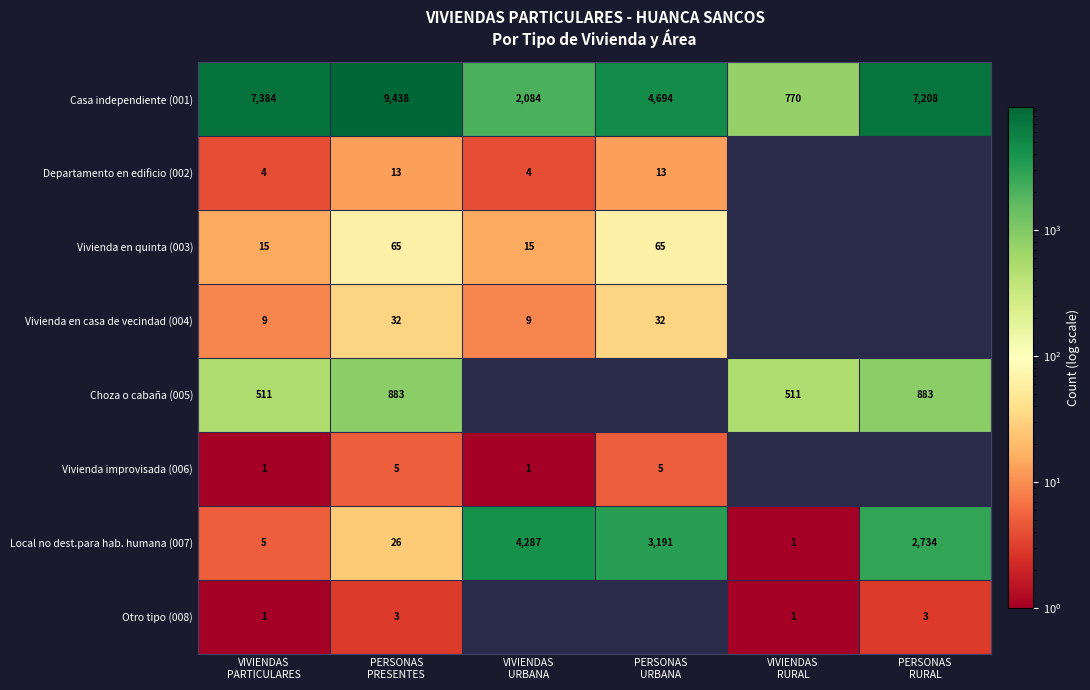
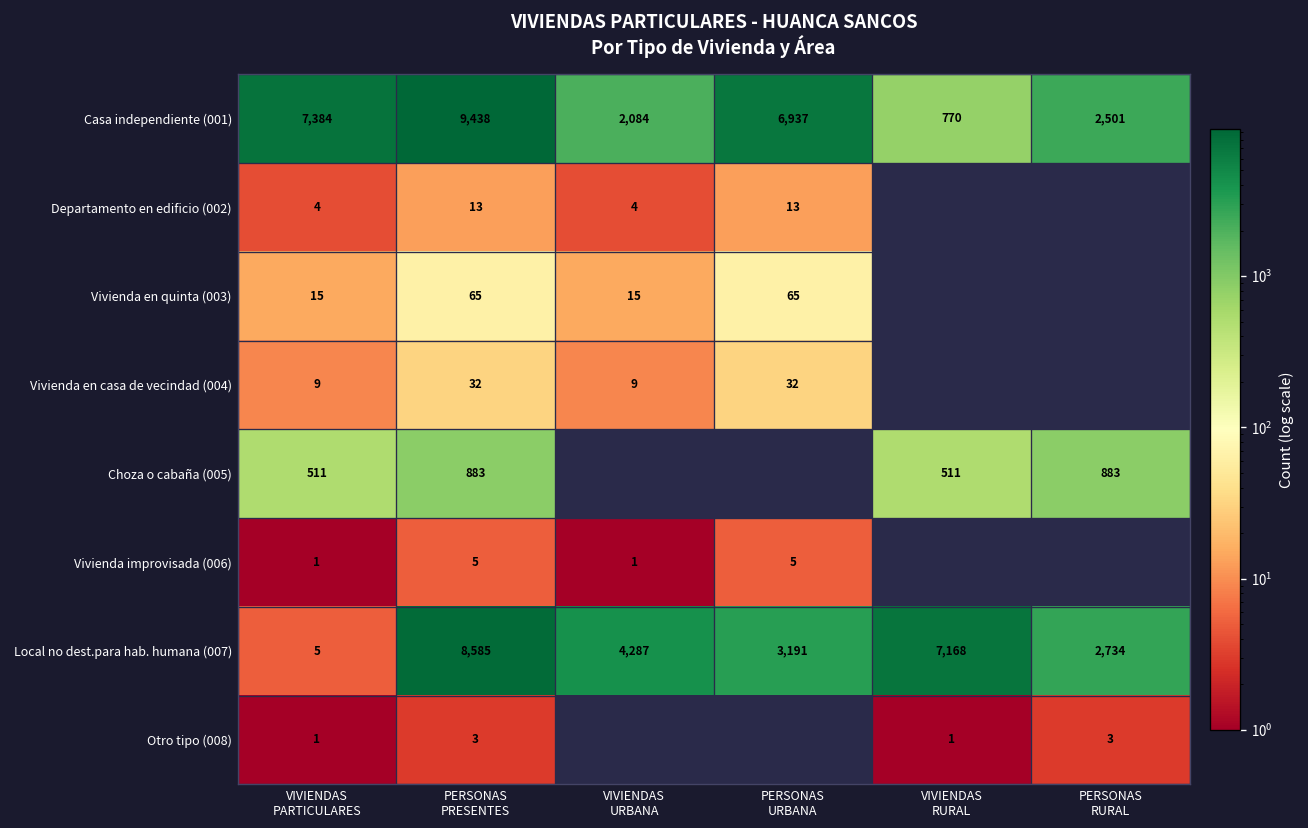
Casa independiente (001), PERSONAS URBANA: 4,694 -> 6,937
Casa independiente (001), PERSONAS RURAL: 7,208 -> 2,501
Local no dest.para hab. humana (007), PERSONAS PRESENTES: 26 -> 8,585
Local no dest.para hab. humana (007), VIVIENDAS RURAL: 1 -> 7,168
